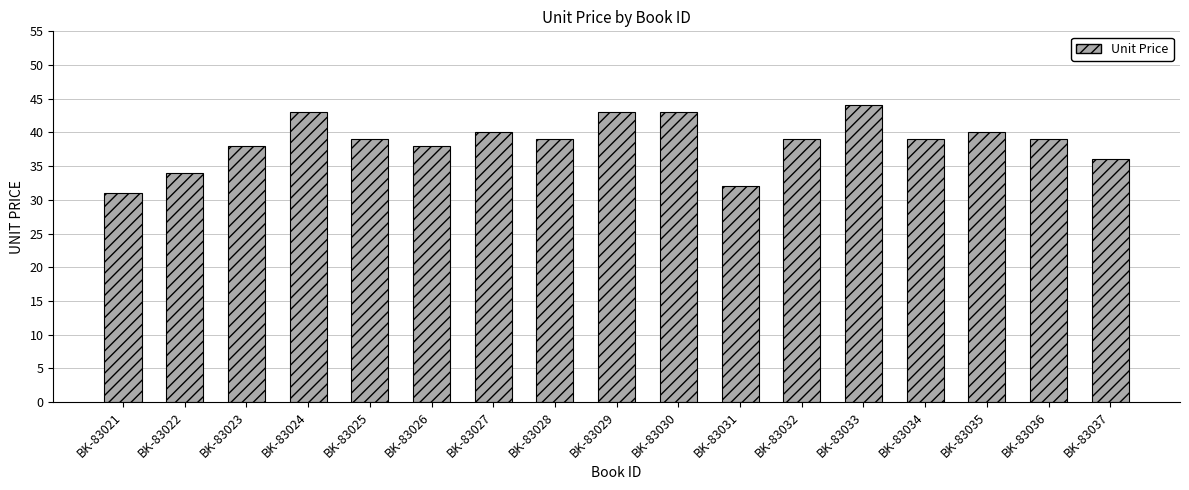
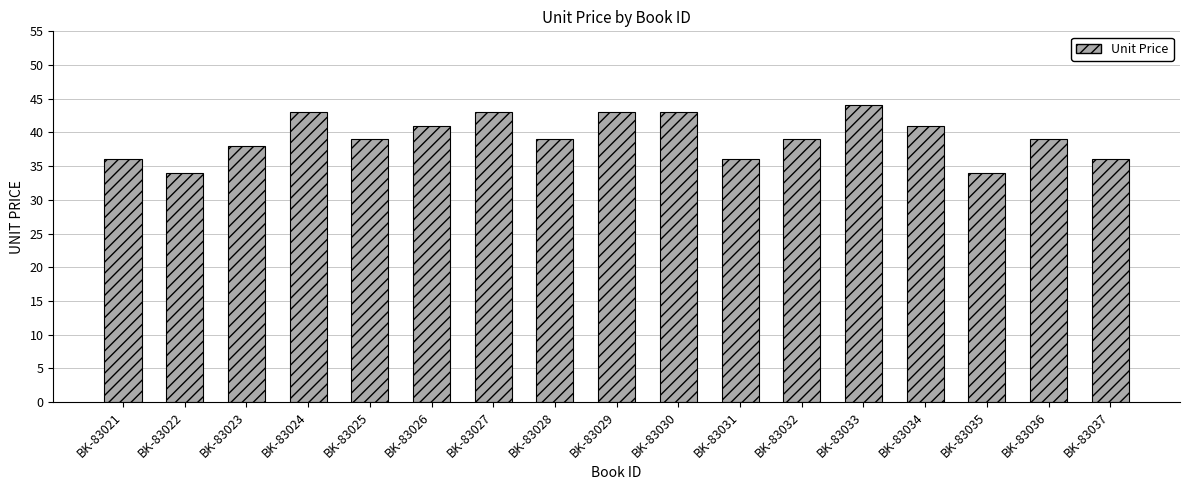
BK-83021: 31 -> 36
BK-83026: 38 -> 41
BK-83027: 40 -> 43
BK-83031: 32 -> 36
BK-83034: 39 -> 41
BK-83035: 40 -> 34
